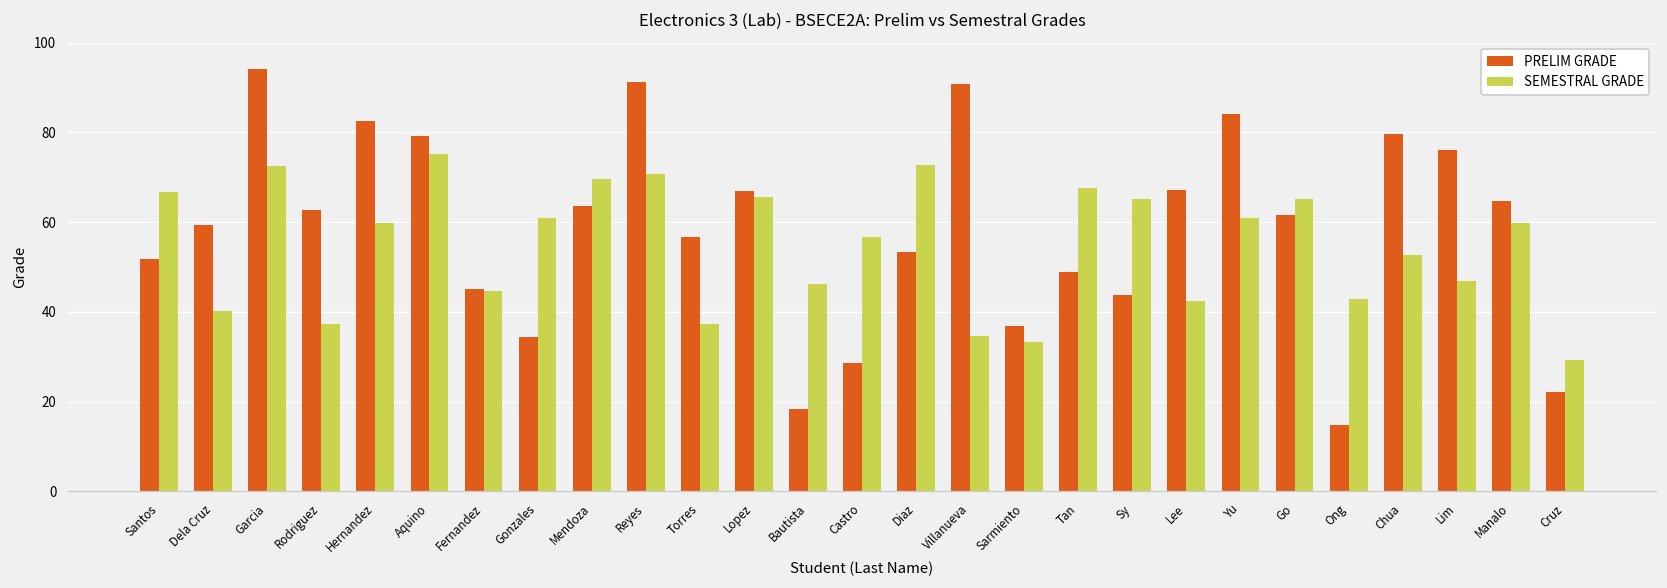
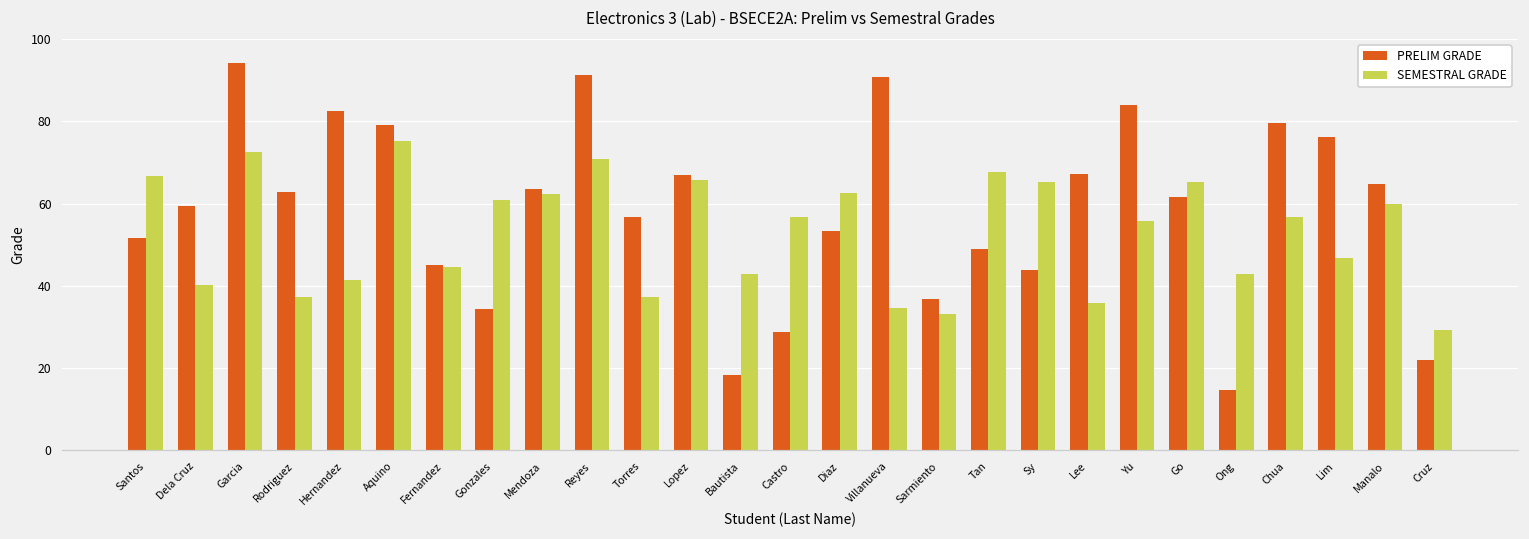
SEMESTRAL GRADE, Hernandez: 60 -> 42
SEMESTRAL GRADE, Mendoza: 70 -> 62
SEMESTRAL GRADE, Bautista: 46 -> 43
SEMESTRAL GRADE, Diaz: 73 -> 62
SEMESTRAL GRADE, Lee: 42 -> 36
SEMESTRAL GRADE, Yu: 61 -> 56
SEMESTRAL GRADE, Chua: 53 -> 57
